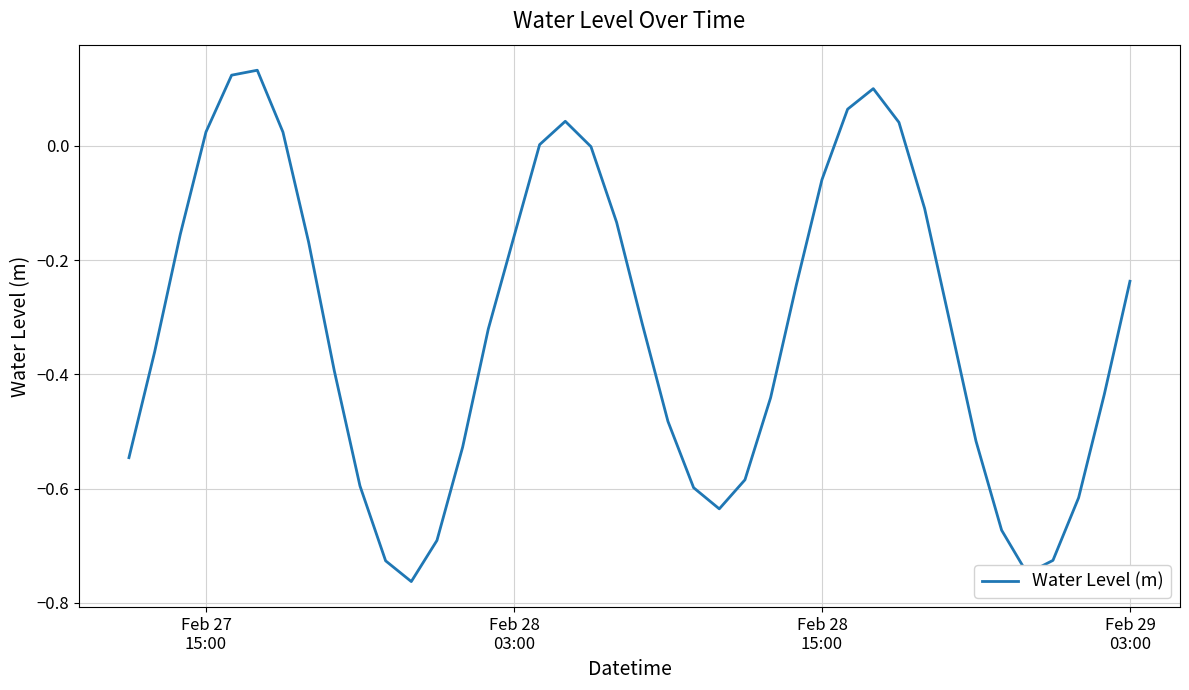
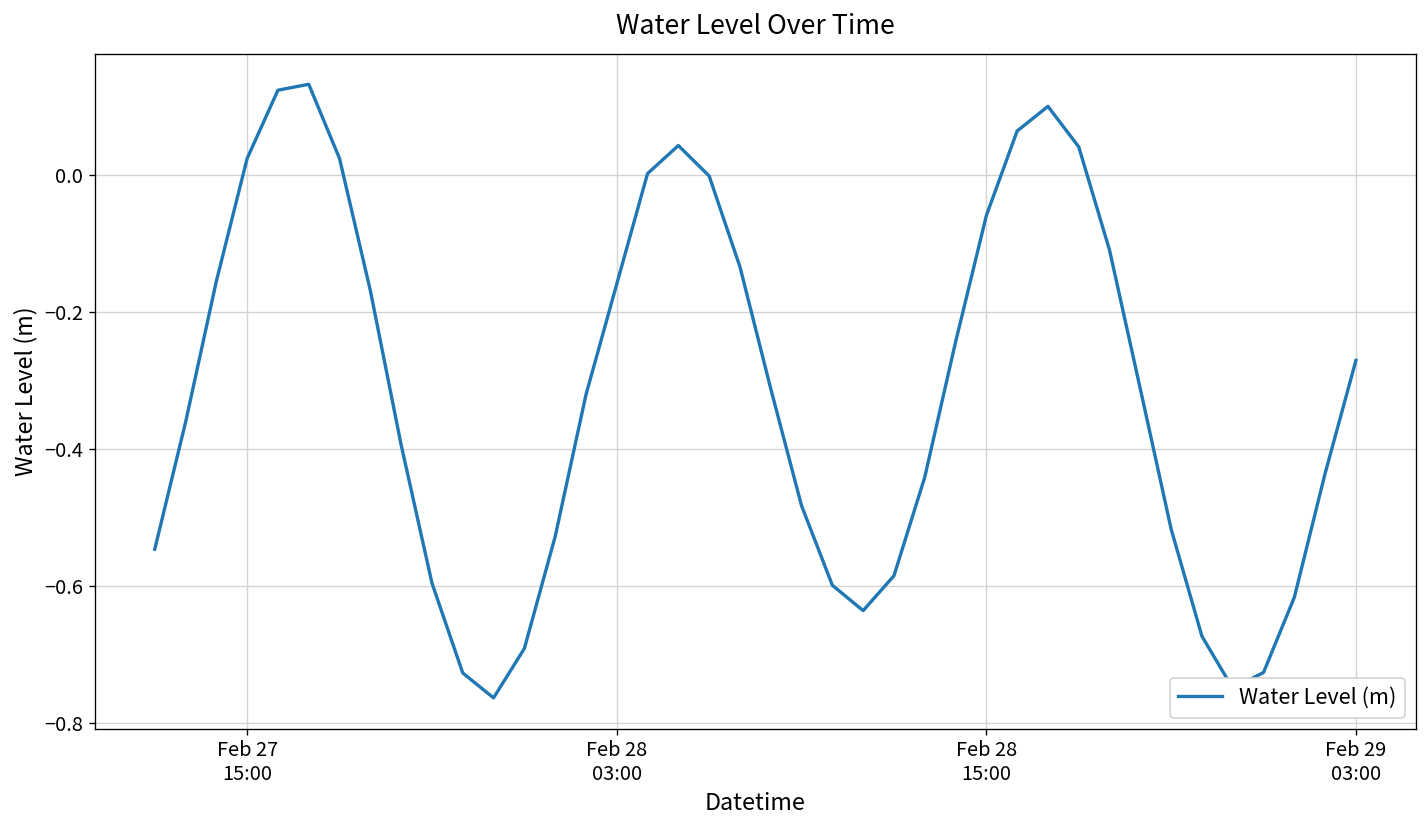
Feb 29 03:00: -0.24 -> -0.27
